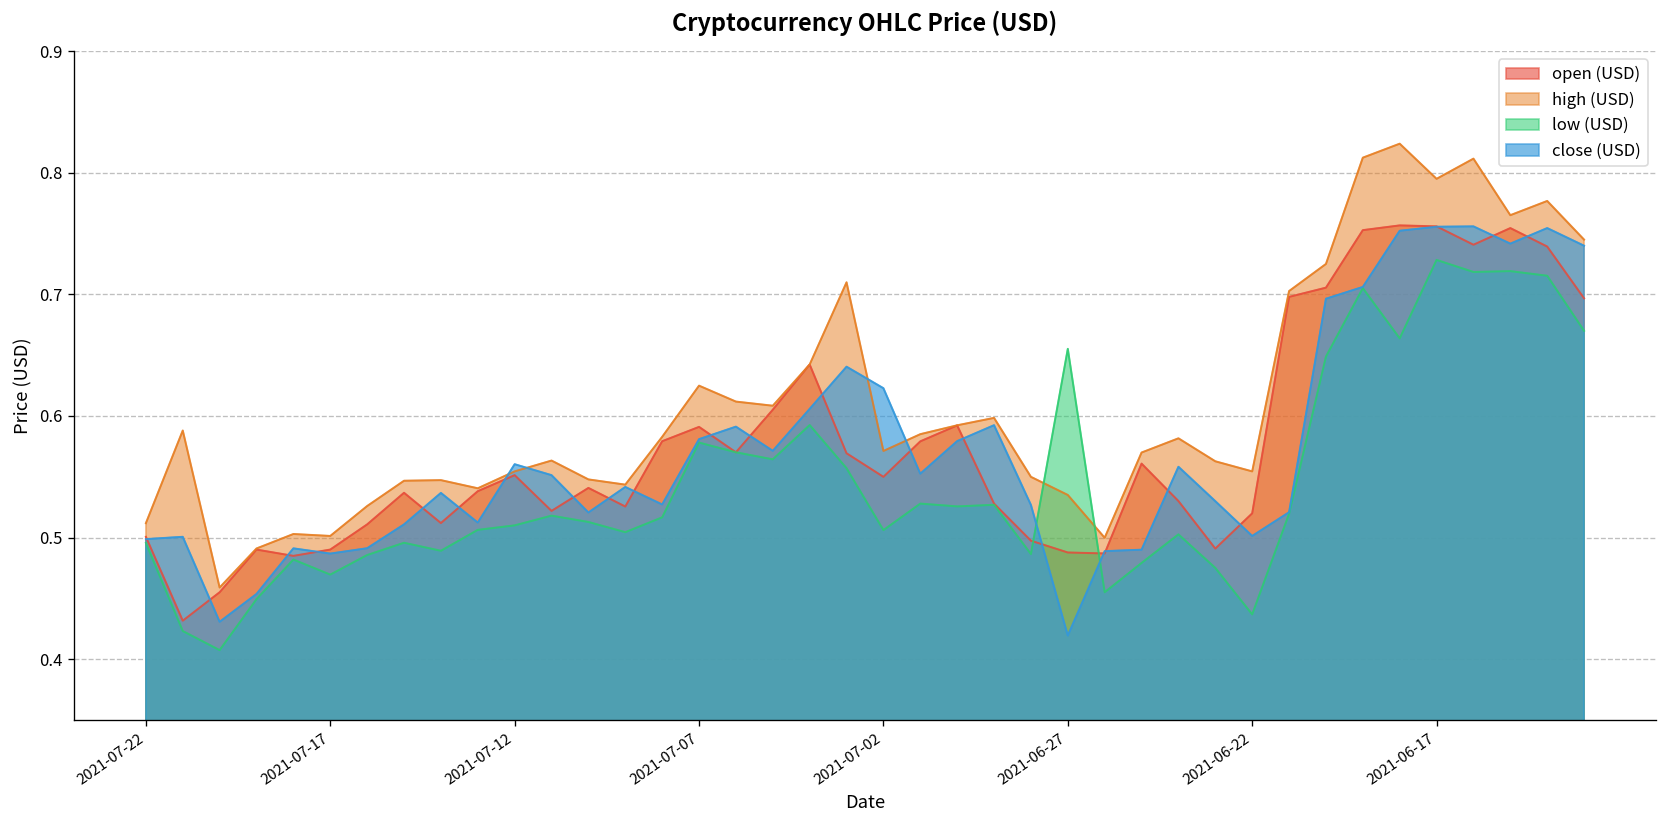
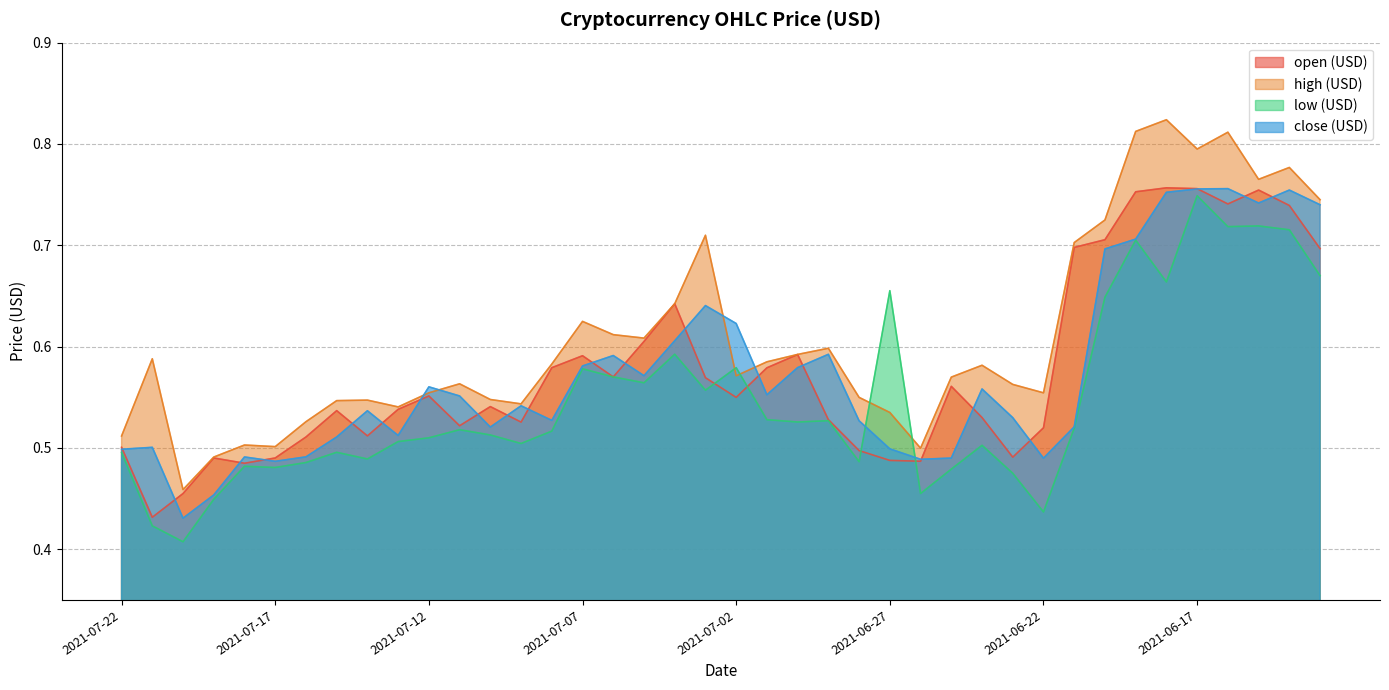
low (USD), 2021-07-17: 0.470 -> 0.481
low (USD), 2021-07-02: 0.506 -> 0.579
close (USD), 2021-06-27: 0.419 -> 0.499
close (USD), 2021-06-22: 0.501 -> 0.490
low (USD), 2021-06-17: 0.728 -> 0.749
